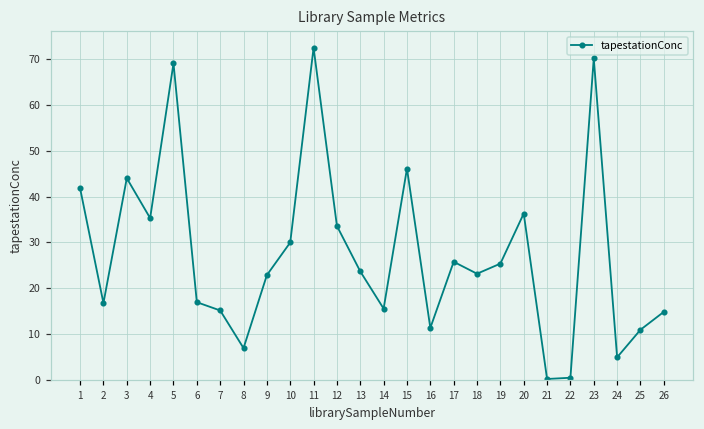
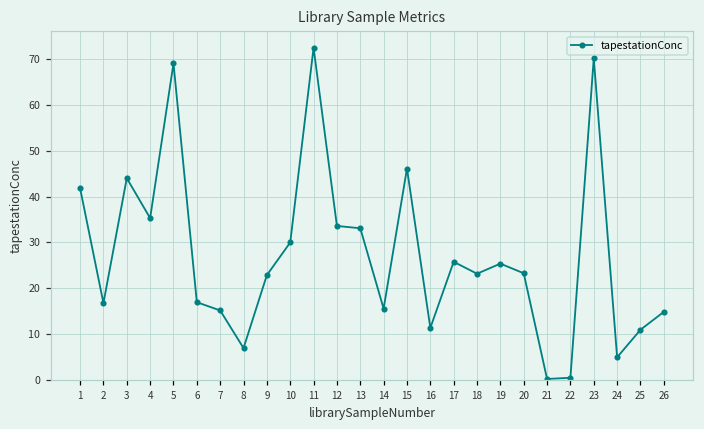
13: 24 -> 33
20: 36 -> 23
